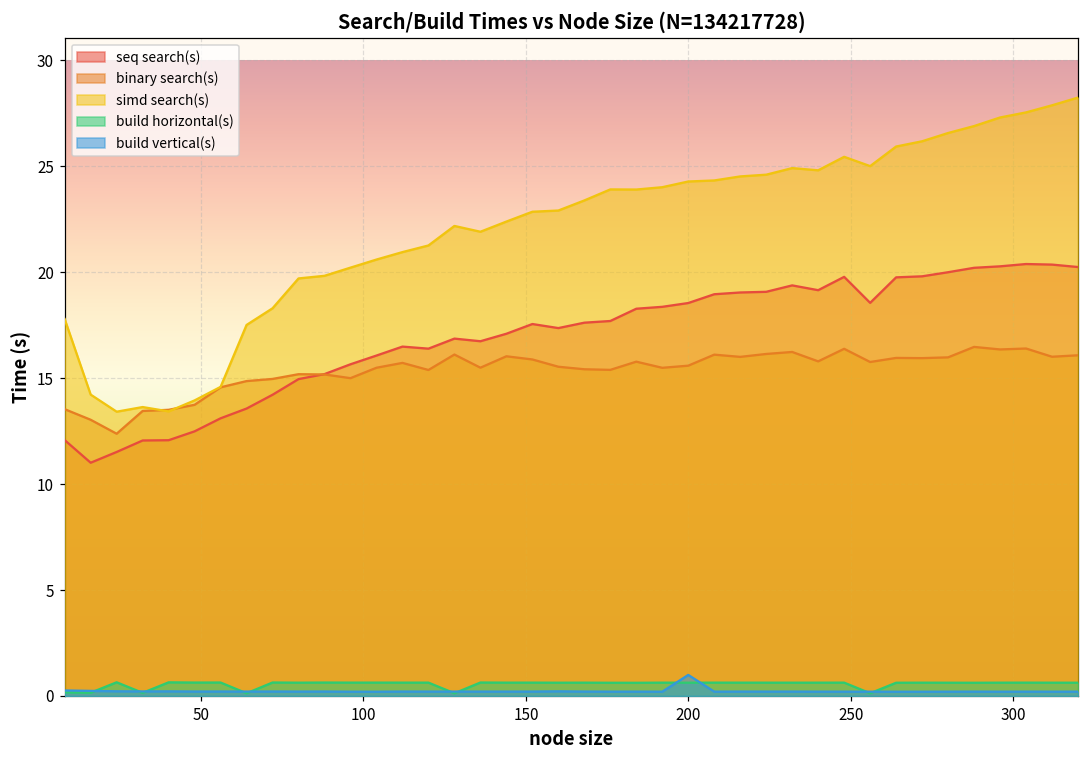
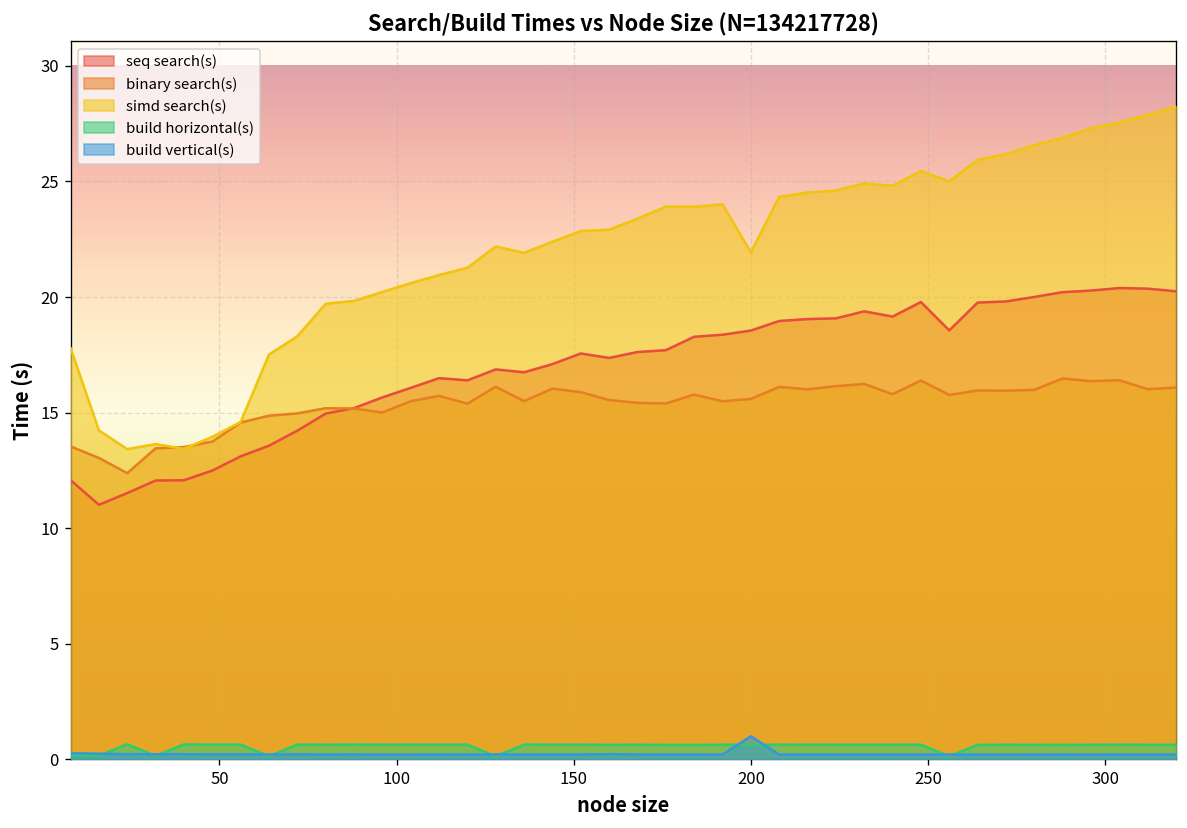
simd search(s), 200: 24.3 -> 21.9
